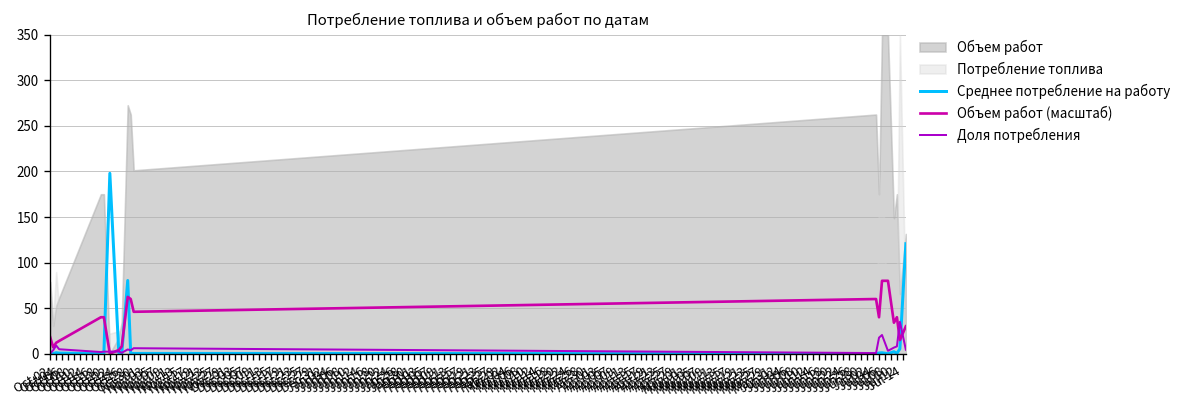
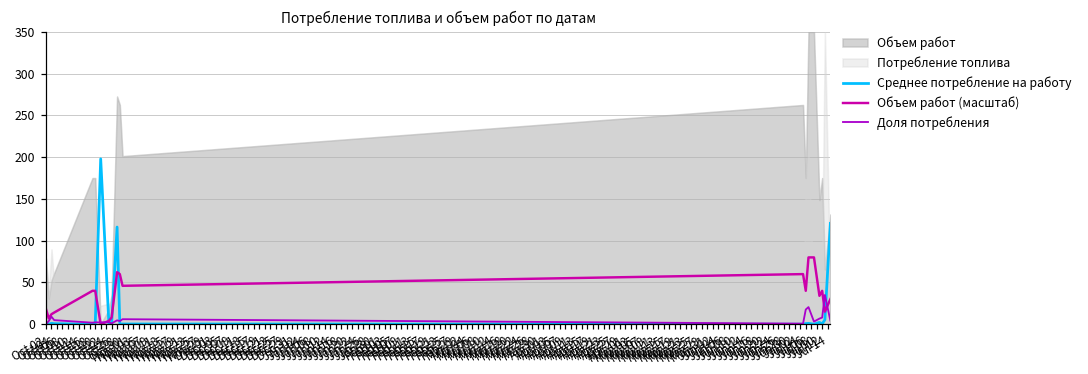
Среднее потребление на работу, Oct 28: 80 -> 120
